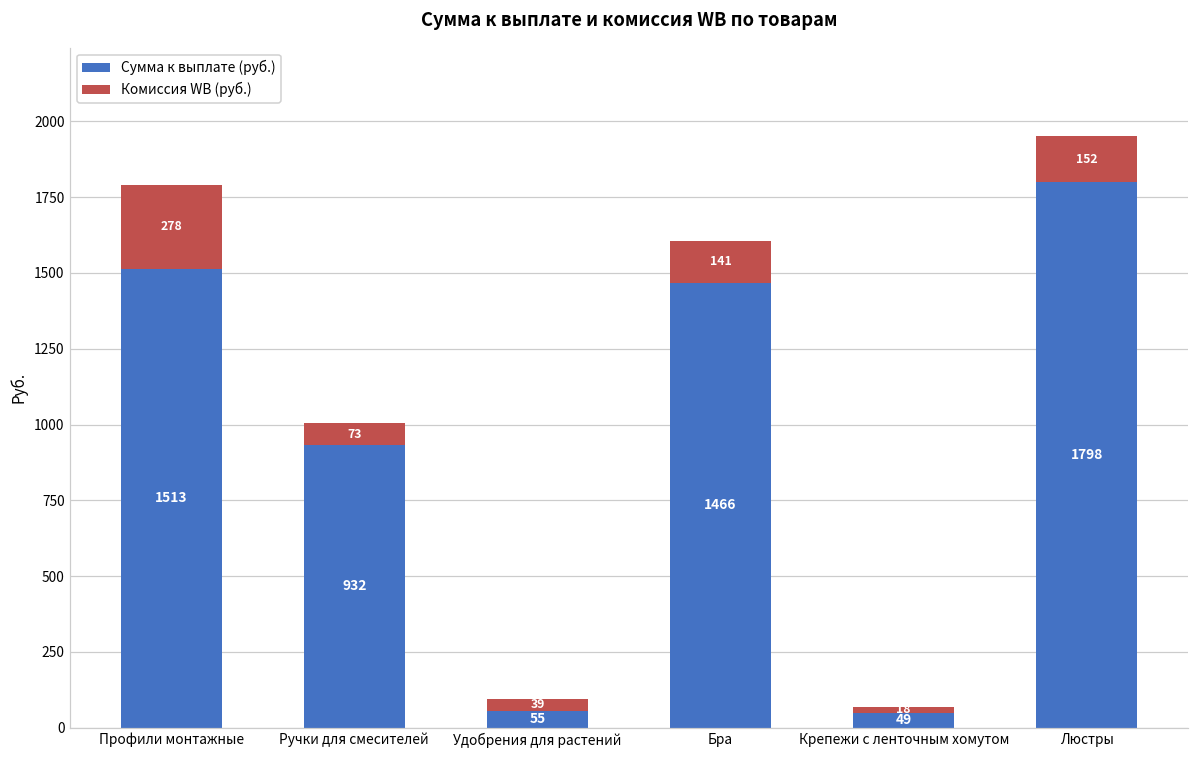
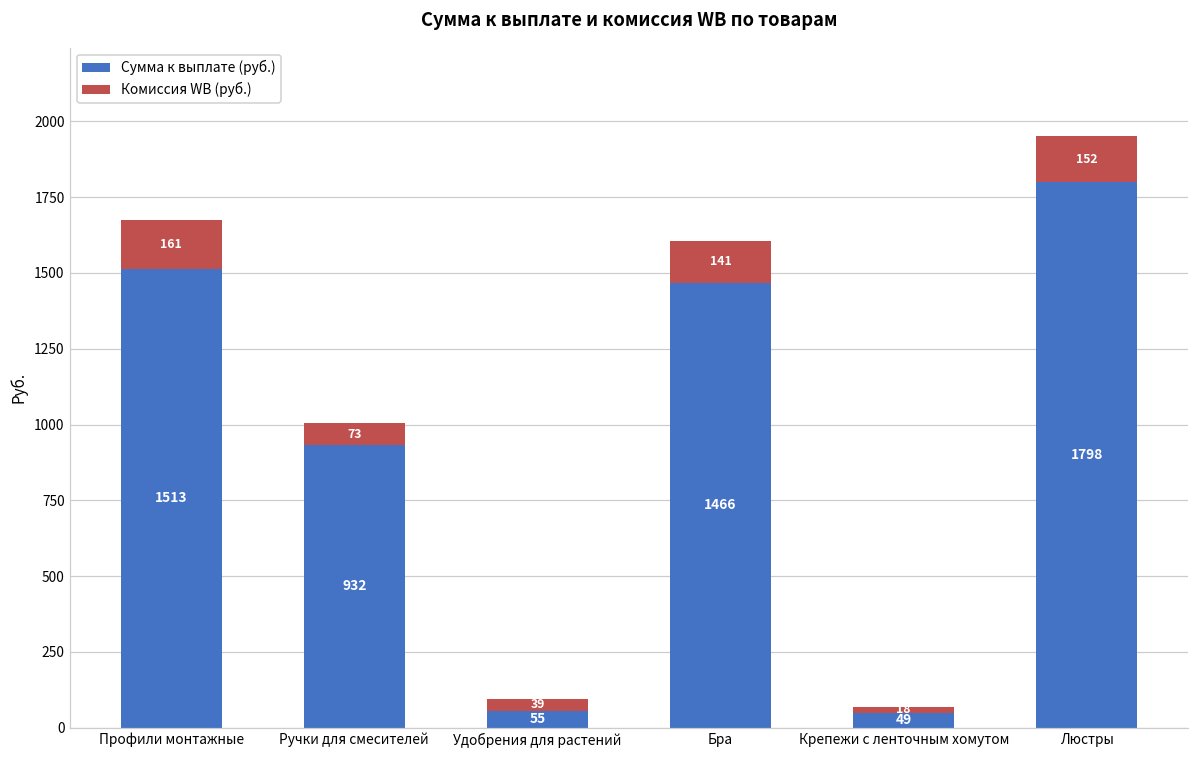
Комиссия WB (руб.), Профили монтажные: 278 -> 161
